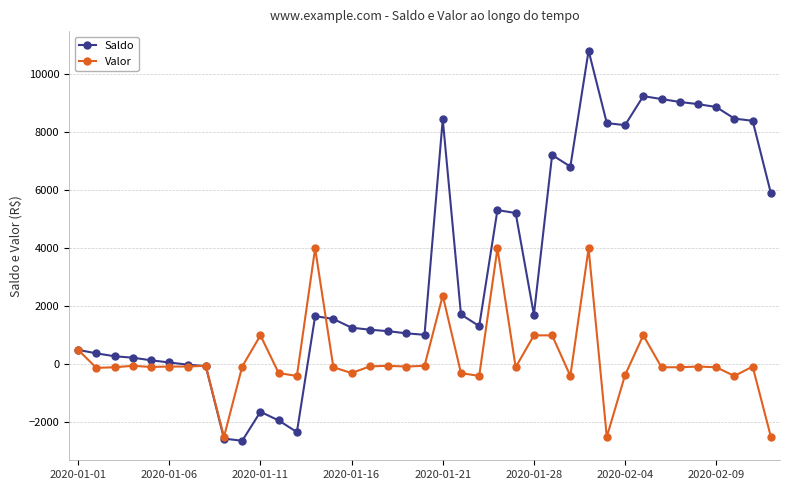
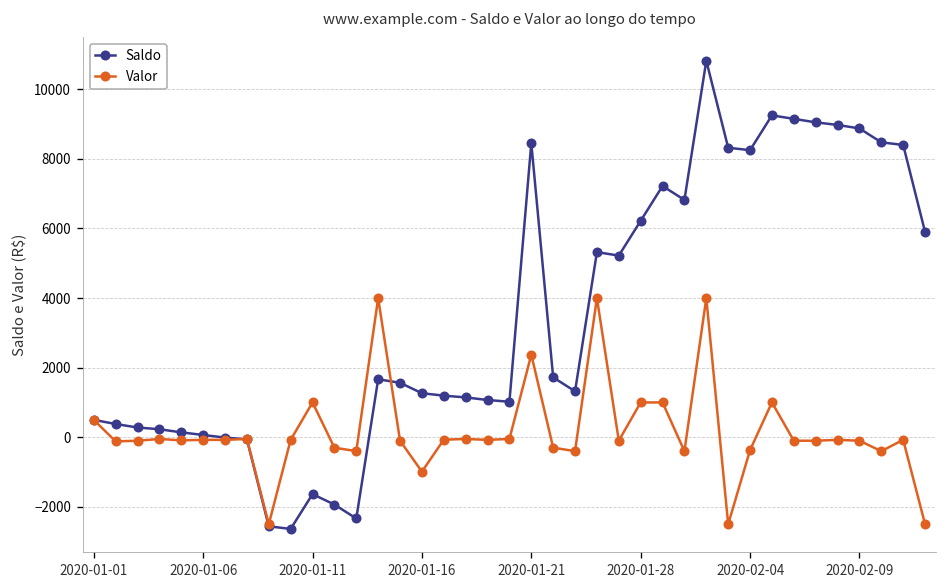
Valor, 2020-01-16: -300 -> -1000
Saldo, 2020-01-28: 1700 -> 6200
